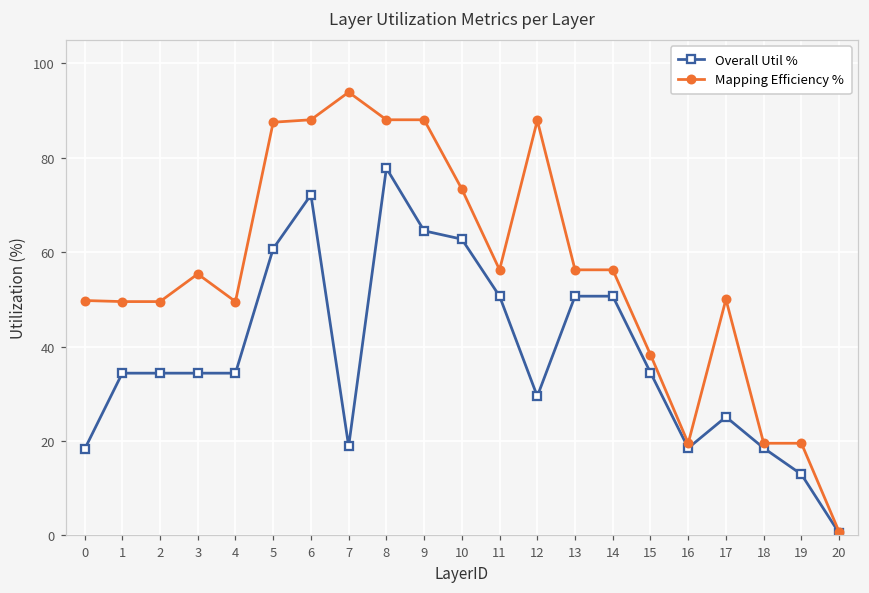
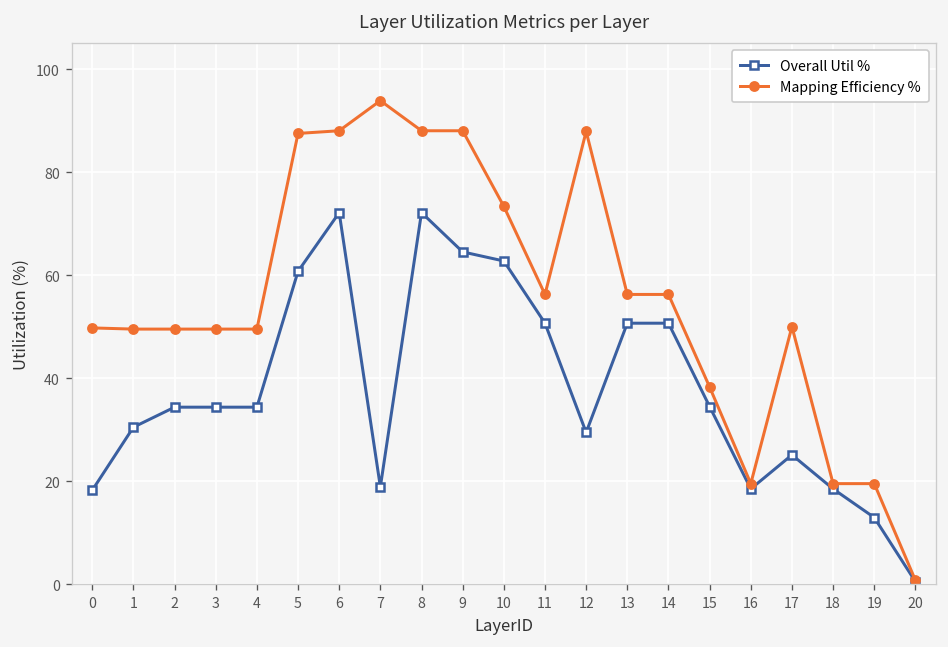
Overall Util %, 1: 34 -> 30
Mapping Efficiency %, 3: 55 -> 50
Overall Util %, 8: 78 -> 72
